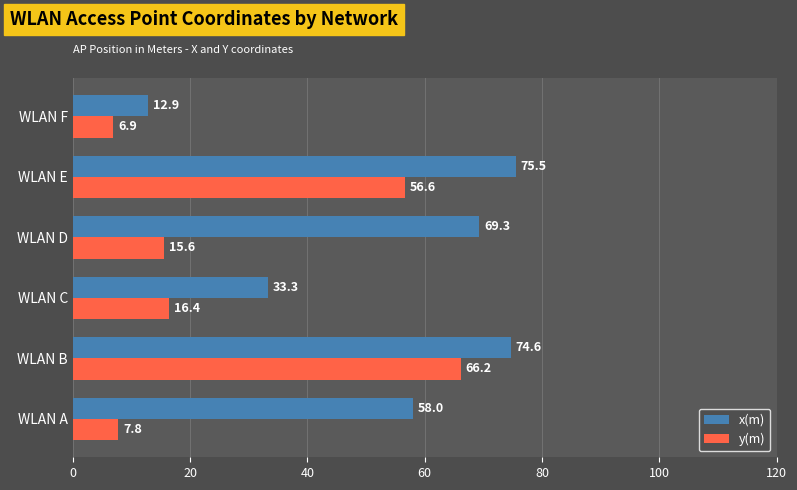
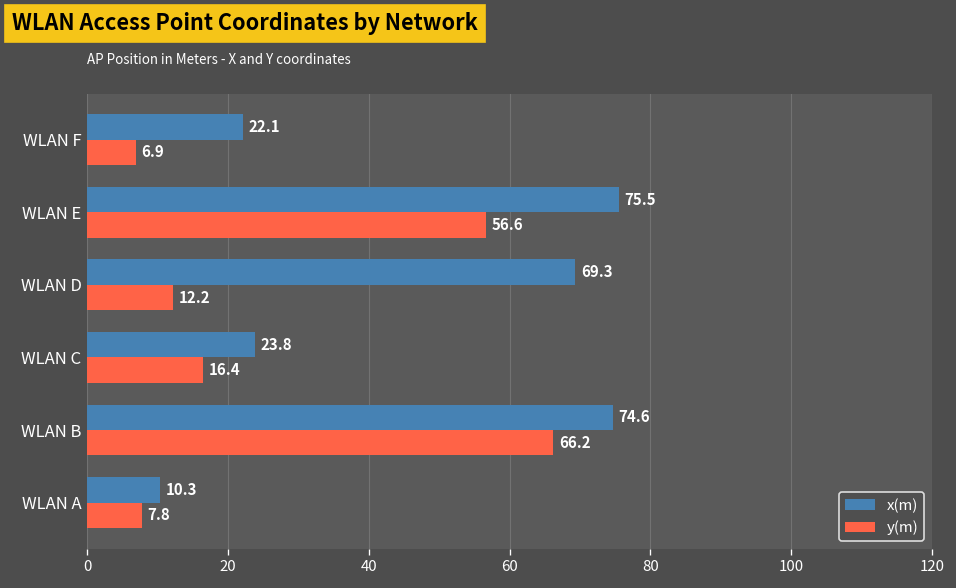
x(m), WLAN F: 12.9 -> 22.1
y(m), WLAN D: 15.6 -> 12.2
x(m), WLAN C: 33.3 -> 23.8
x(m), WLAN A: 58.0 -> 10.3
